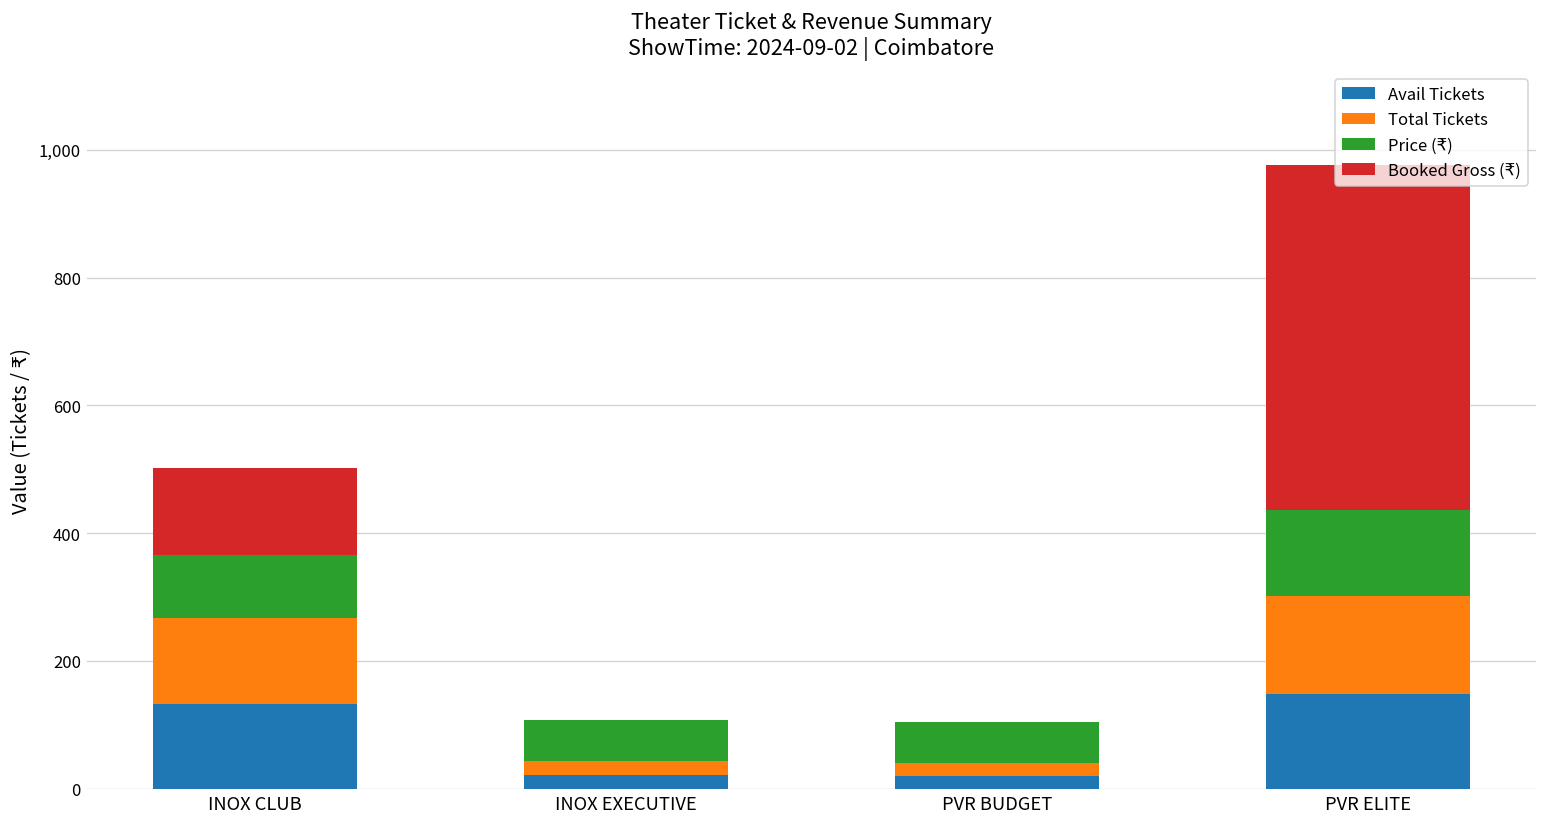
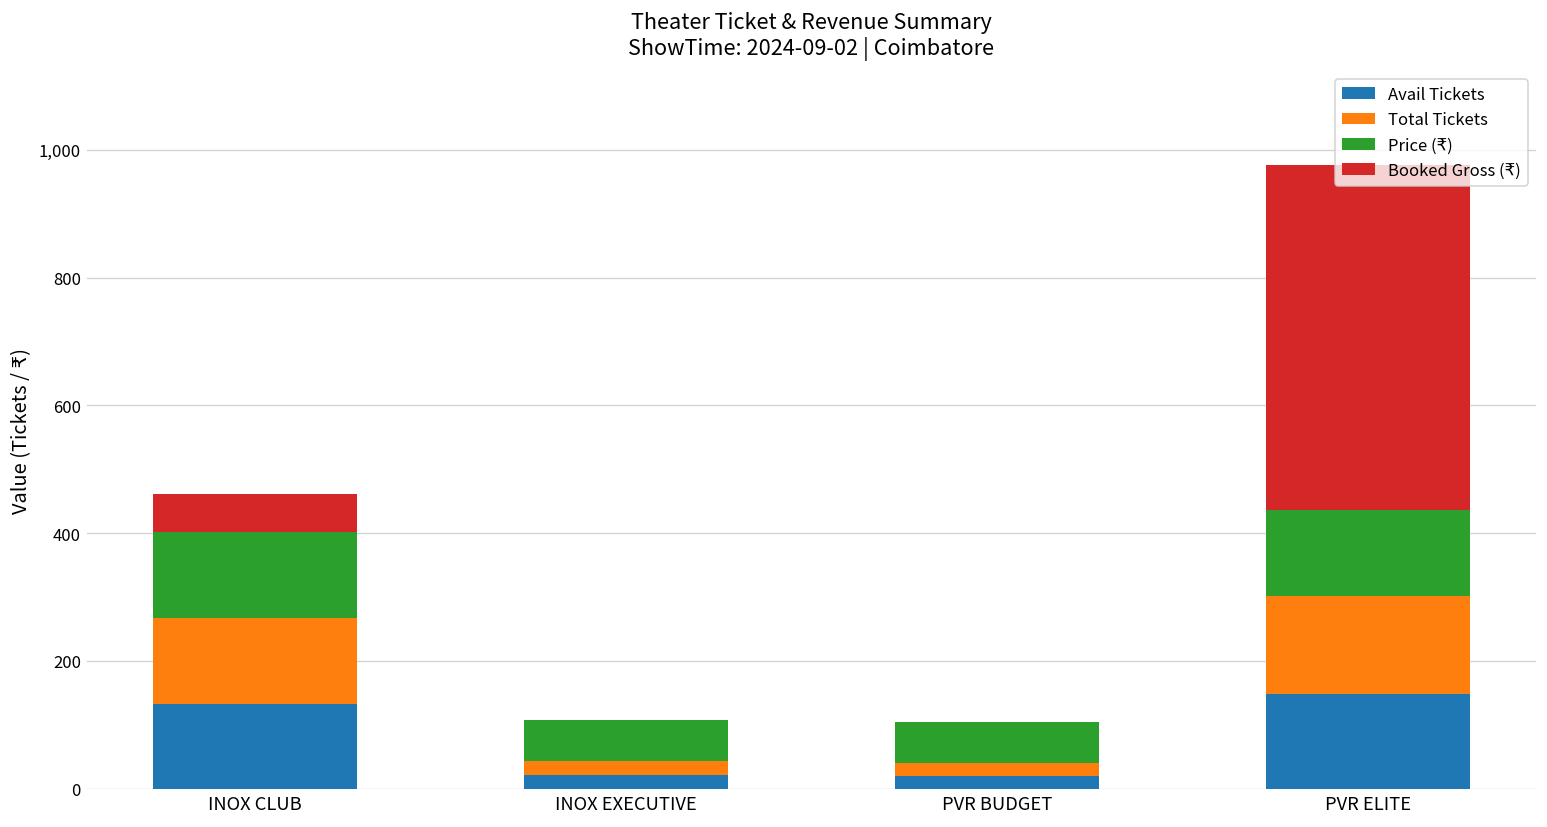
Price (₹), INOX CLUB: 100 -> 130
Booked Gross (₹), INOX CLUB: 130 -> 60
